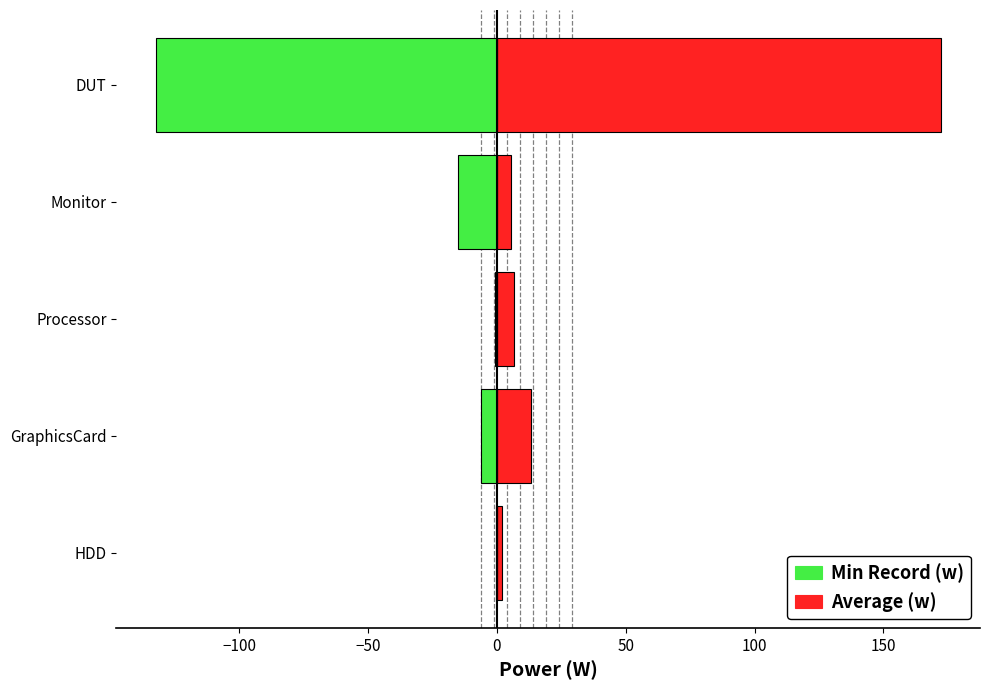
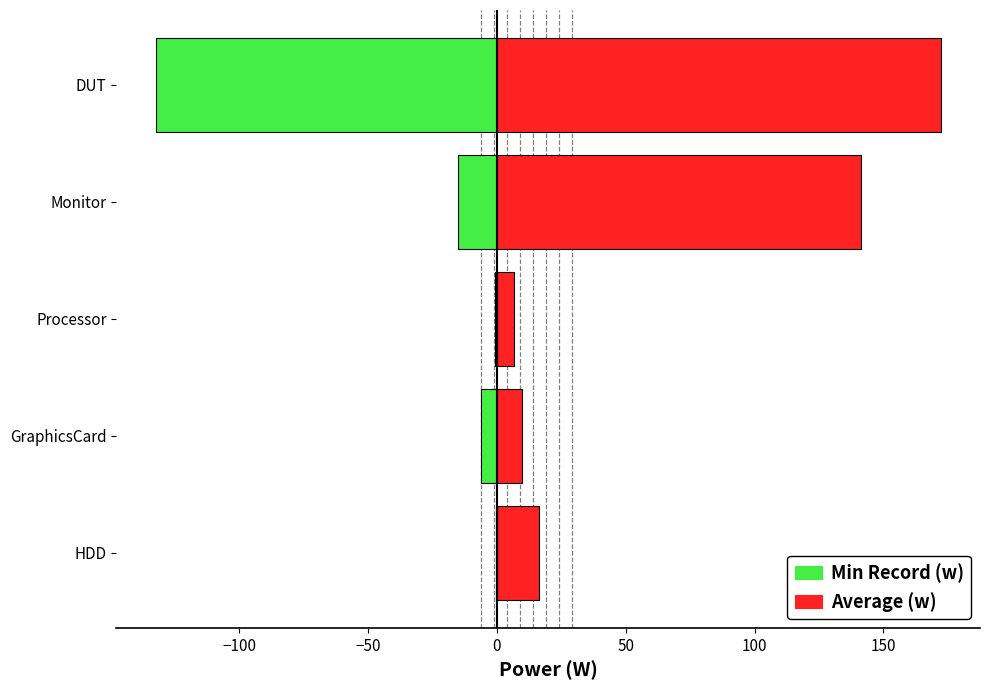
Average (w), Monitor: 6 -> 141
Average (w), GraphicsCard: 13 -> 10
Average (w), HDD: 2 -> 17
